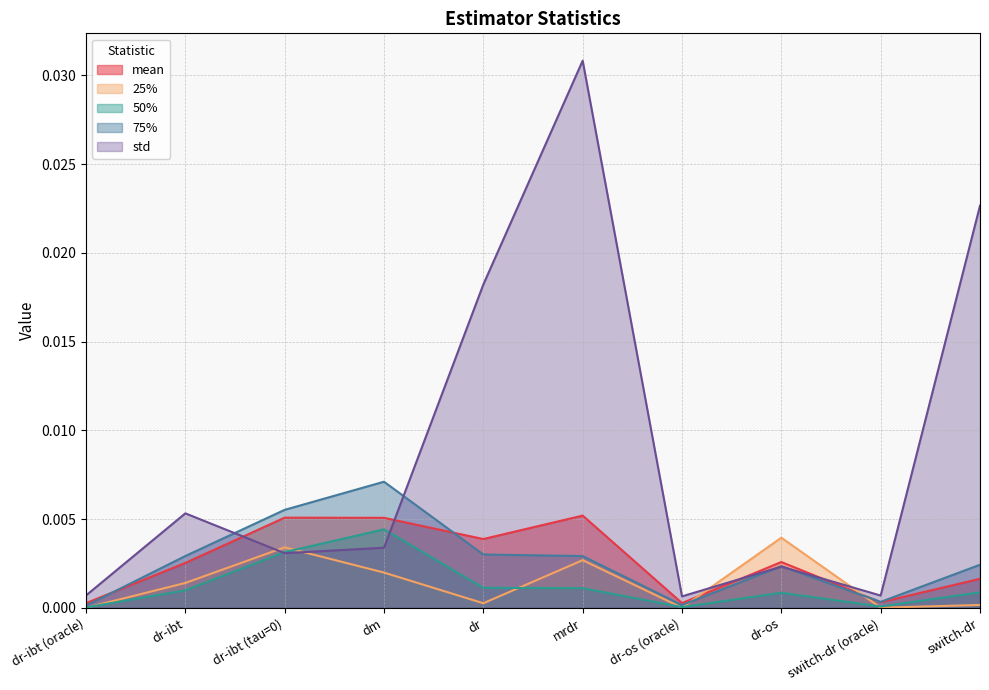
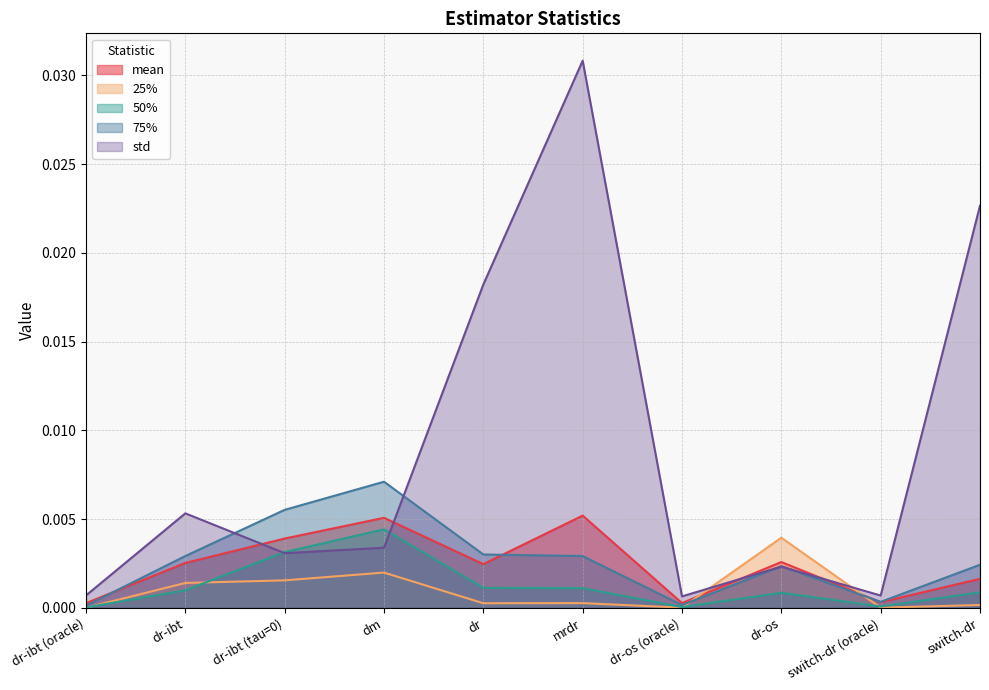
mean, dr-ibt (tau=0): 0.0051 -> 0.0039
25%, dr-ibt (tau=0): 0.0034 -> 0.0015
mean, dr: 0.0039 -> 0.0025
25%, mrdr: 0.0027 -> 0.0003
